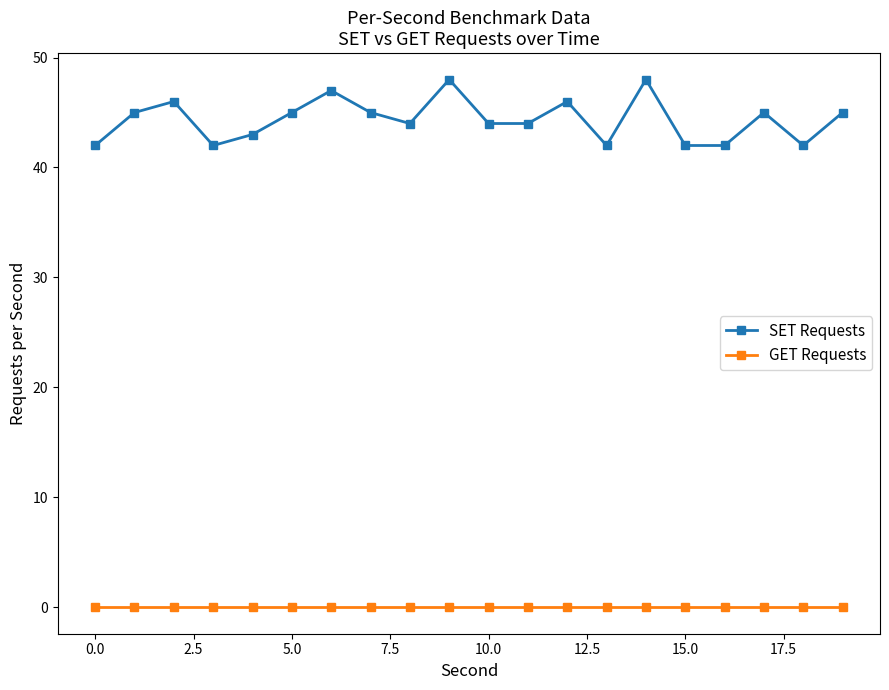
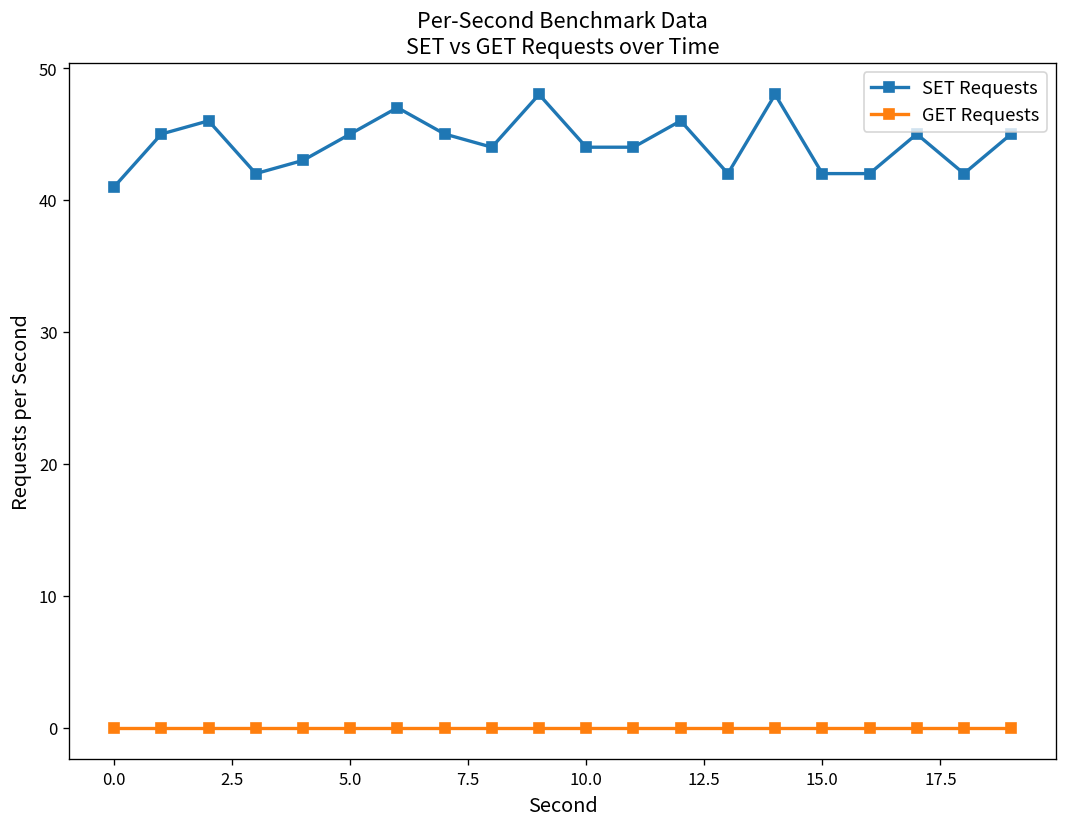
SET Requests, 0.0: 42 -> 41
